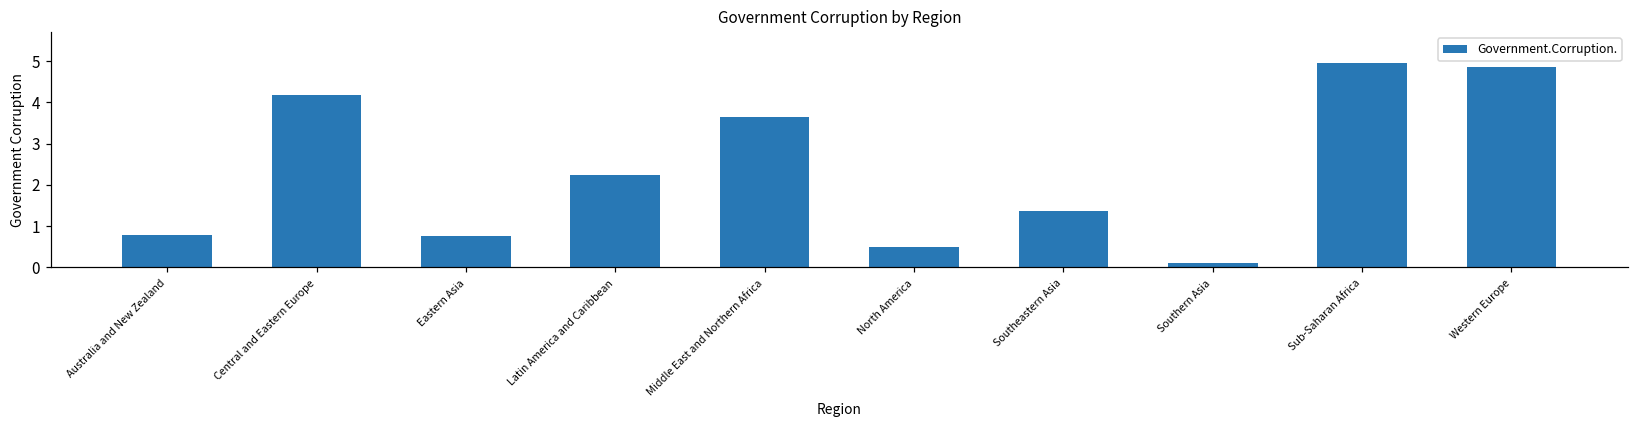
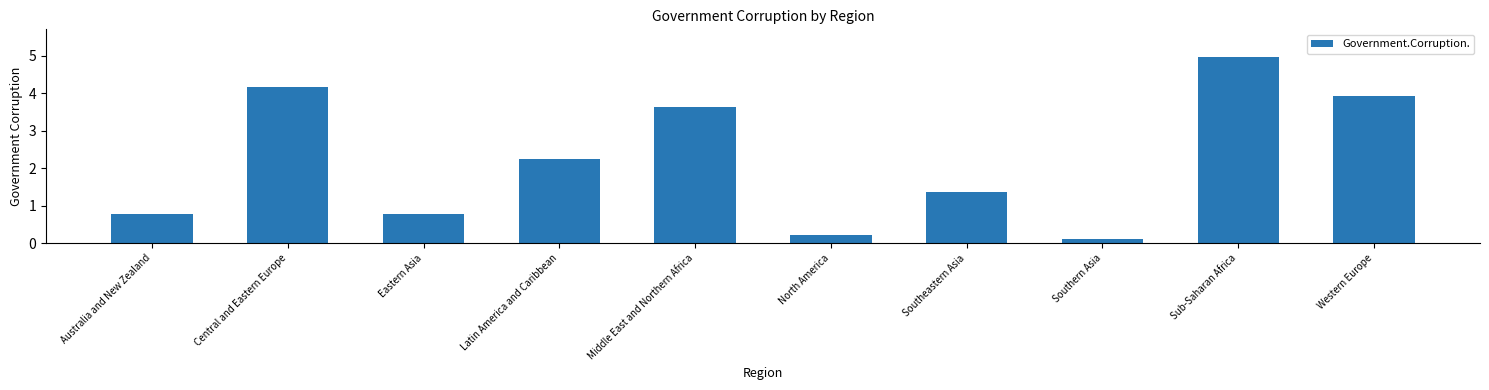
North America: 0.5 -> 0.2
Western Europe: 4.9 -> 3.9
